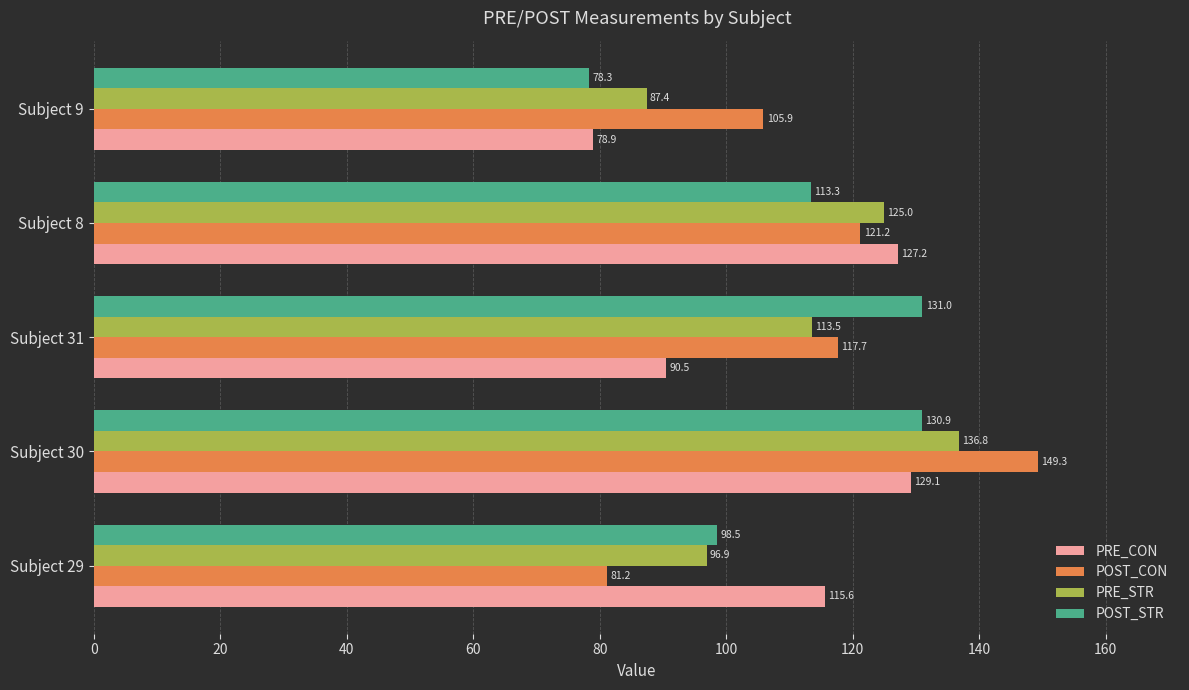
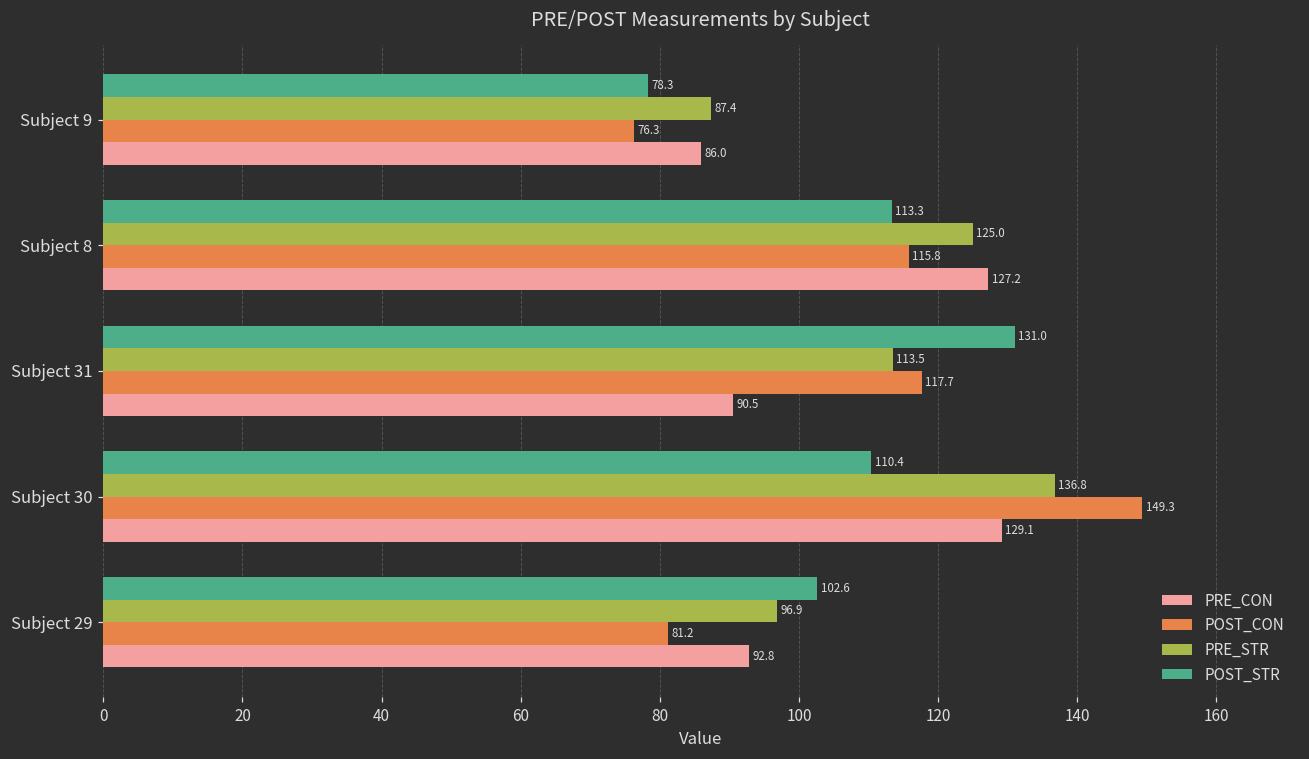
POST_CON, Subject 9: 105.9 -> 76.3
PRE_CON, Subject 9: 78.9 -> 86.0
POST_CON, Subject 8: 121.2 -> 115.8
POST_STR, Subject 30: 130.9 -> 110.4
POST_STR, Subject 29: 98.5 -> 102.6
PRE_CON, Subject 29: 115.6 -> 92.8
